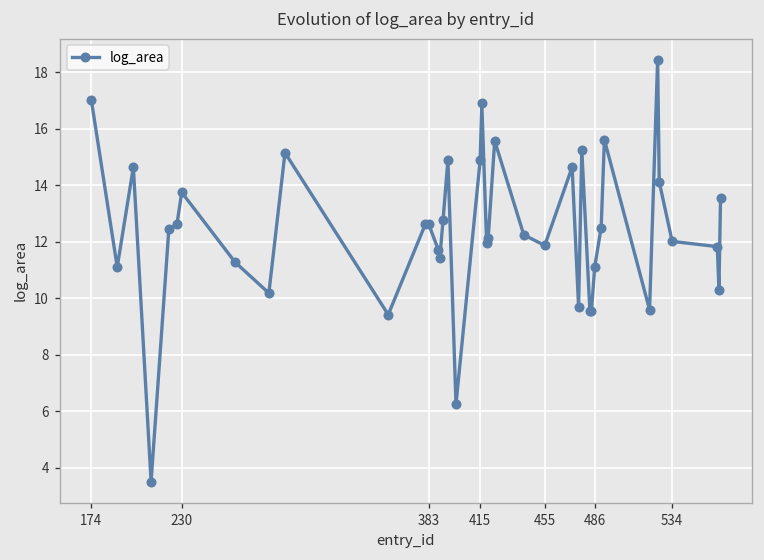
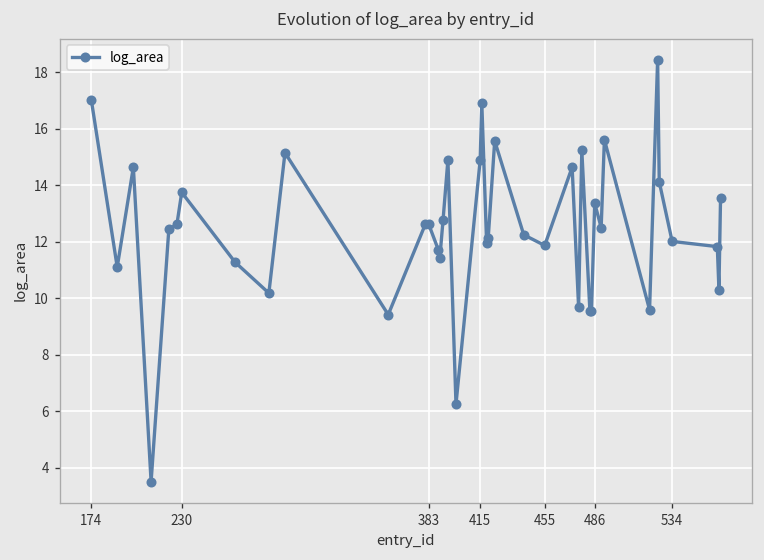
486: 11.1 -> 13.4
